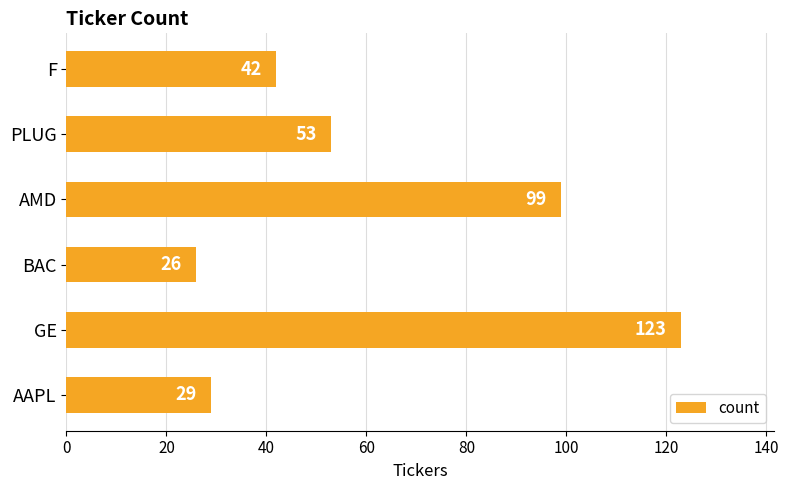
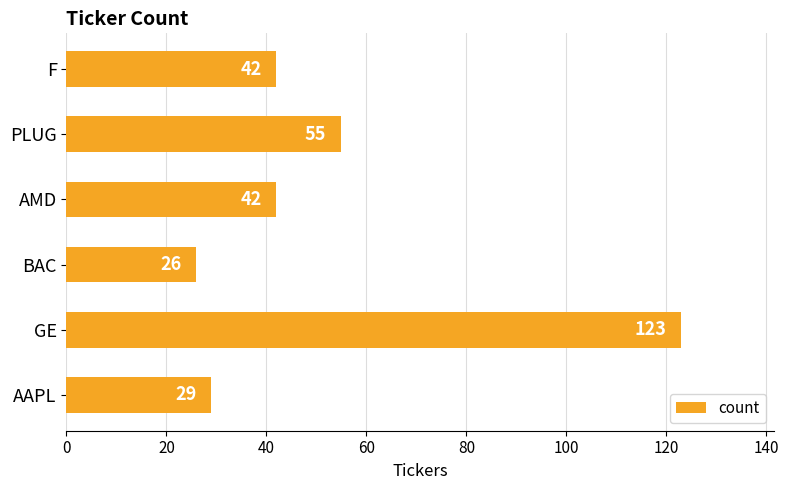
PLUG: 53 -> 55
AMD: 99 -> 42
